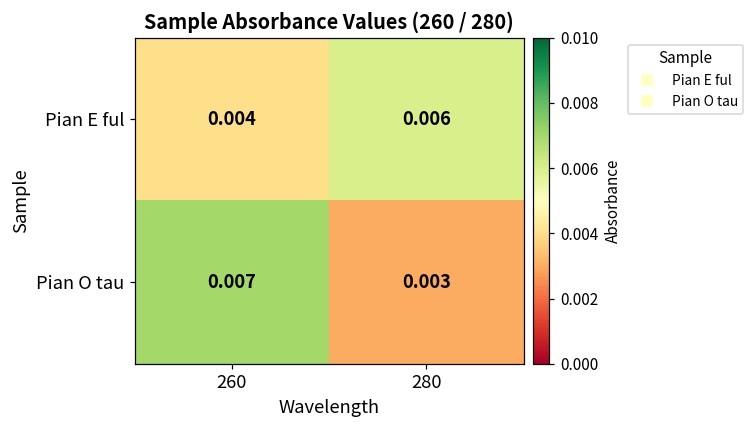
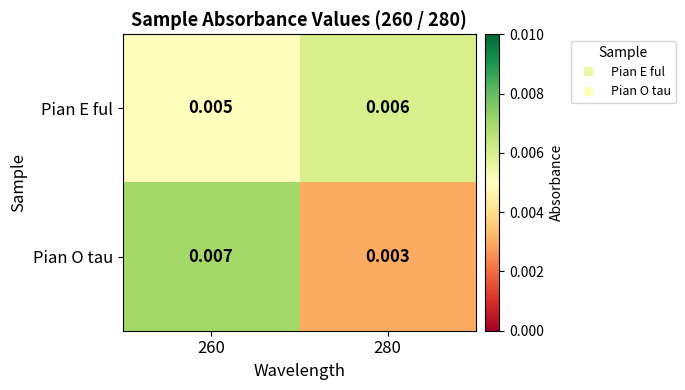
Pian E ful, 260: 0.004 -> 0.005
